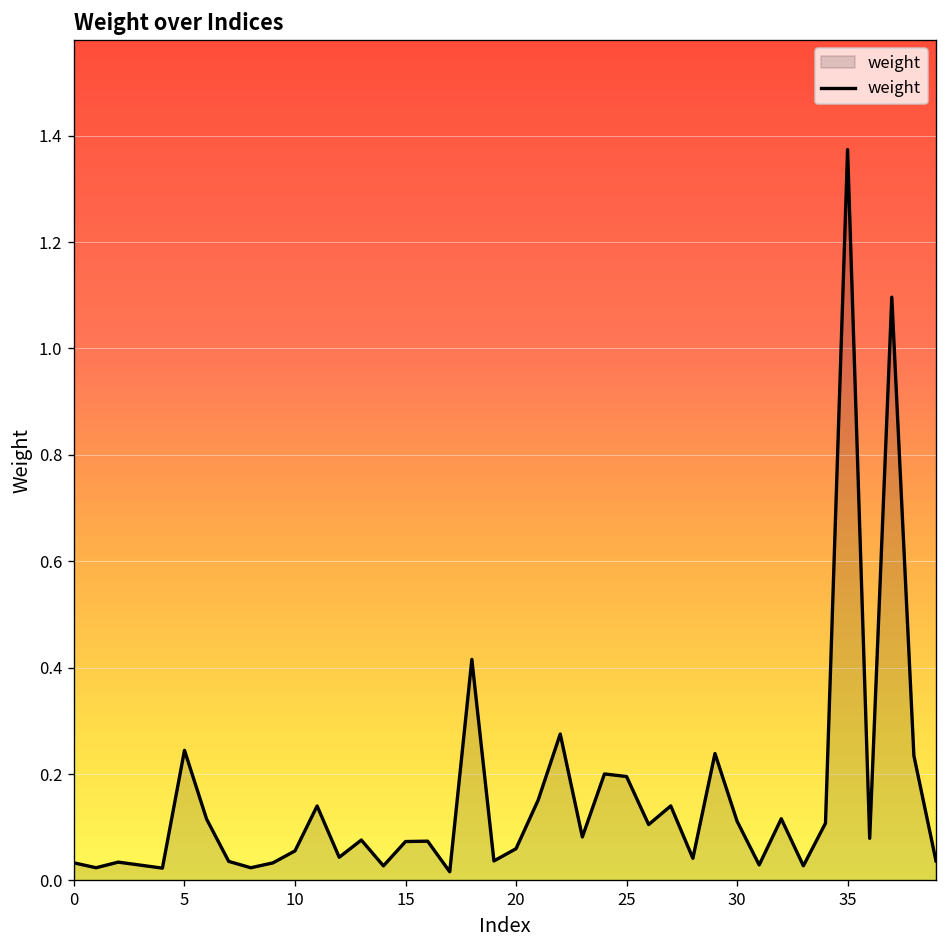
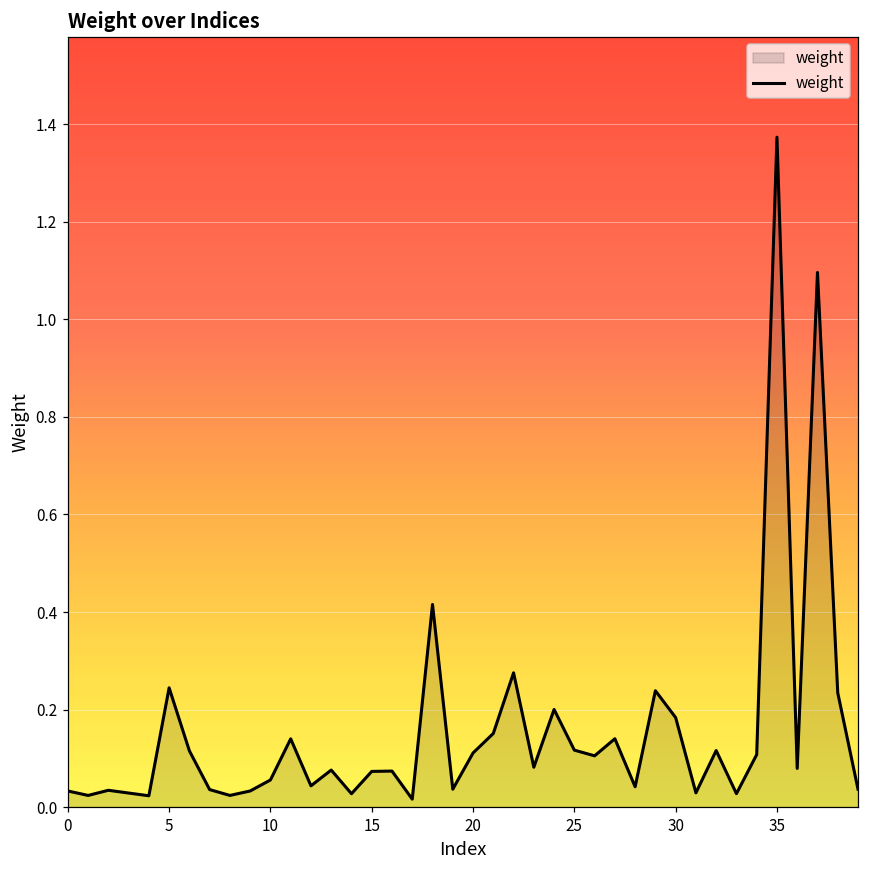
20: 0.06 -> 0.11
25: 0.20 -> 0.12
30: 0.11 -> 0.18
